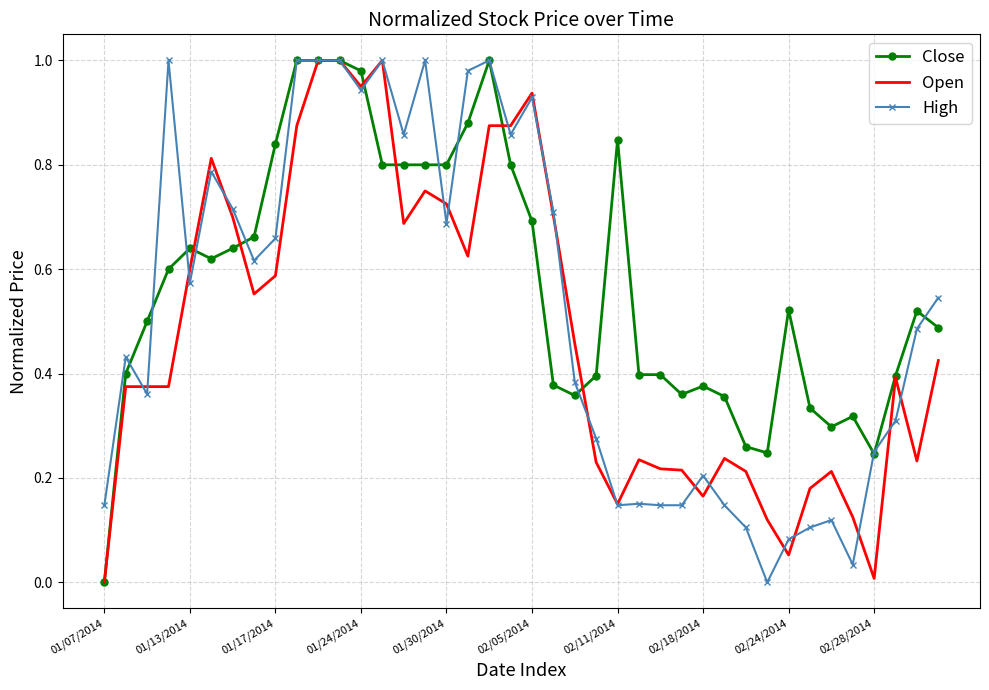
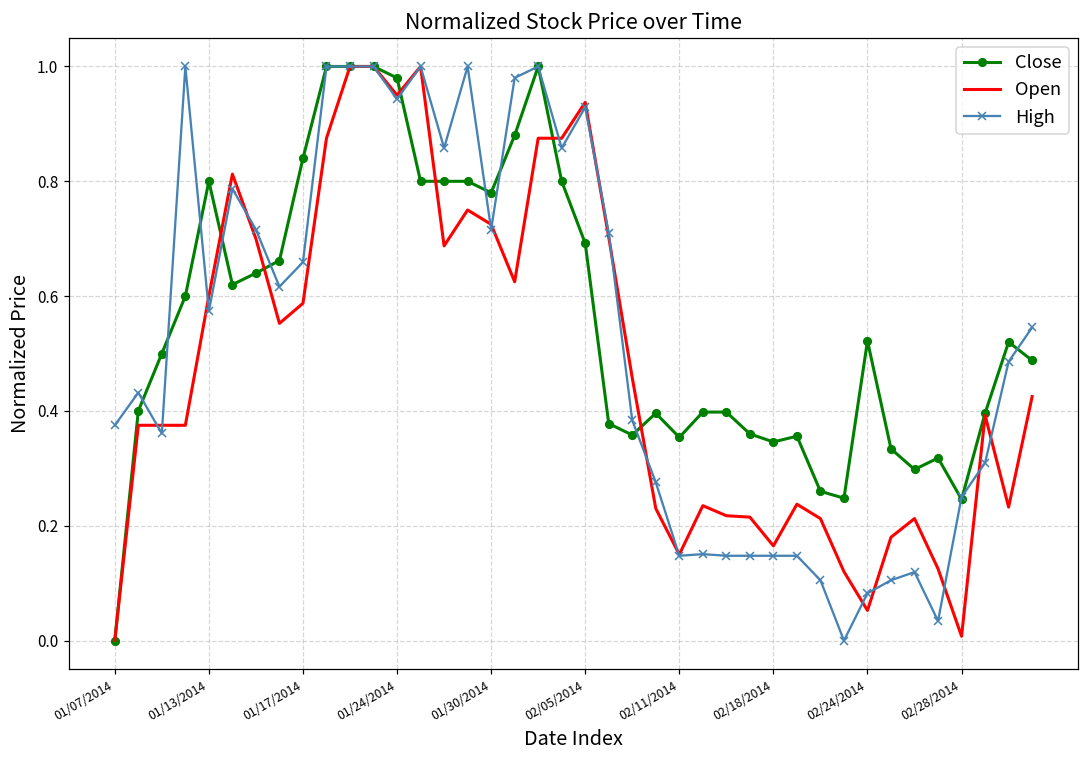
High, 01/07/2014: 0.15 -> 0.38
Close, 01/13/2014: 0.64 -> 0.80
Close, 01/30/2014: 0.80 -> 0.78
High, 01/30/2014: 0.69 -> 0.72
Close, 02/11/2014: 0.85 -> 0.35
Close, 02/18/2014: 0.38 -> 0.35
High, 02/18/2014: 0.20 -> 0.15
